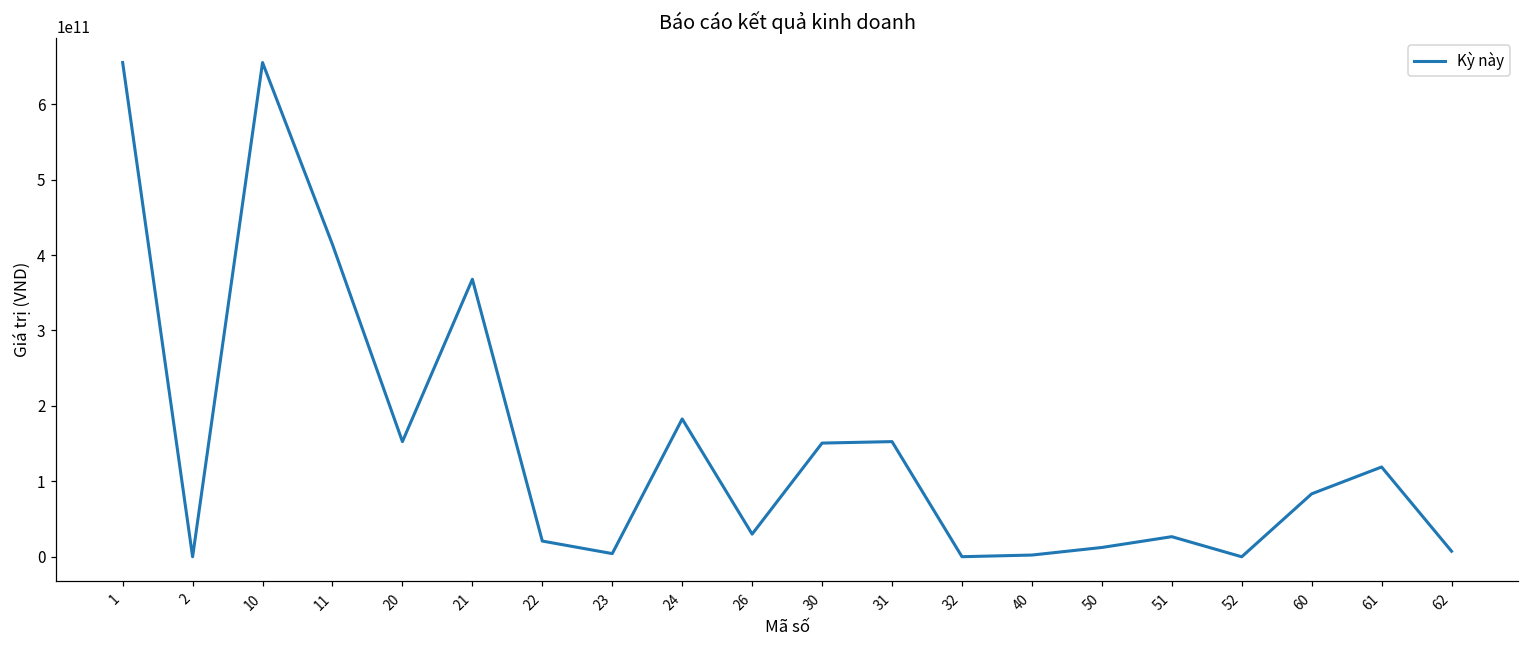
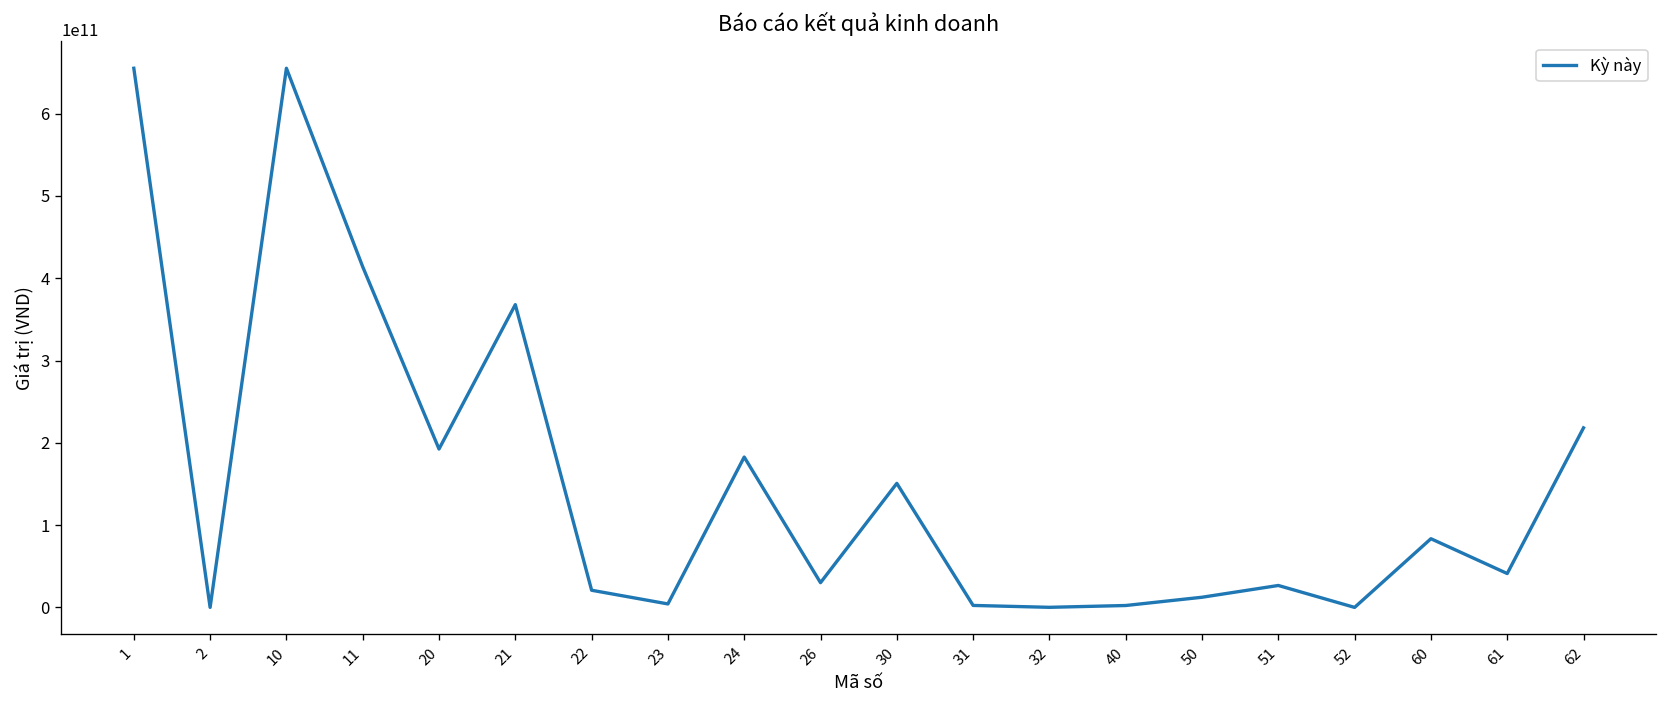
20: 150000000000 -> 190000000000
31: 150000000000 -> 0
61: 120000000000 -> 40000000000
62: 10000000000 -> 220000000000
